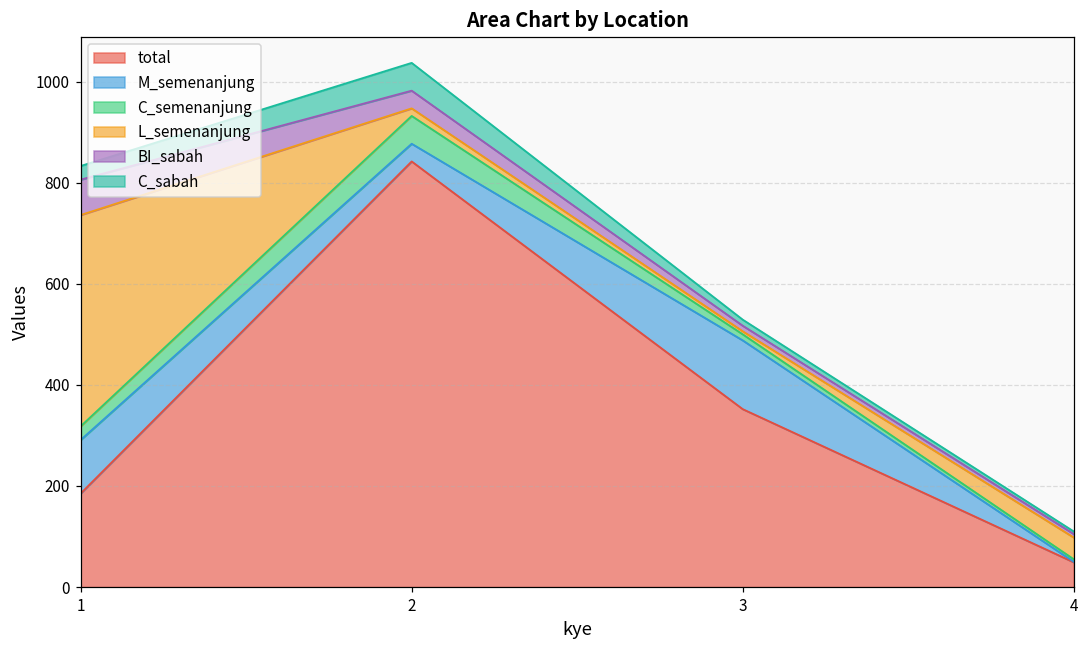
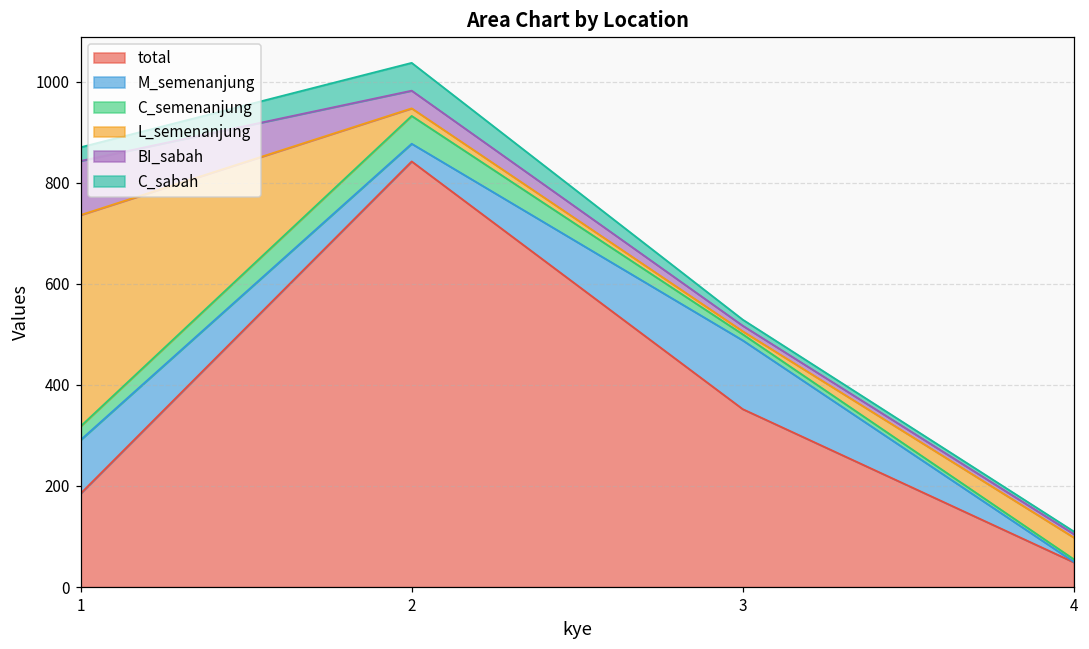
BI_sabah, 1: 70 -> 110
